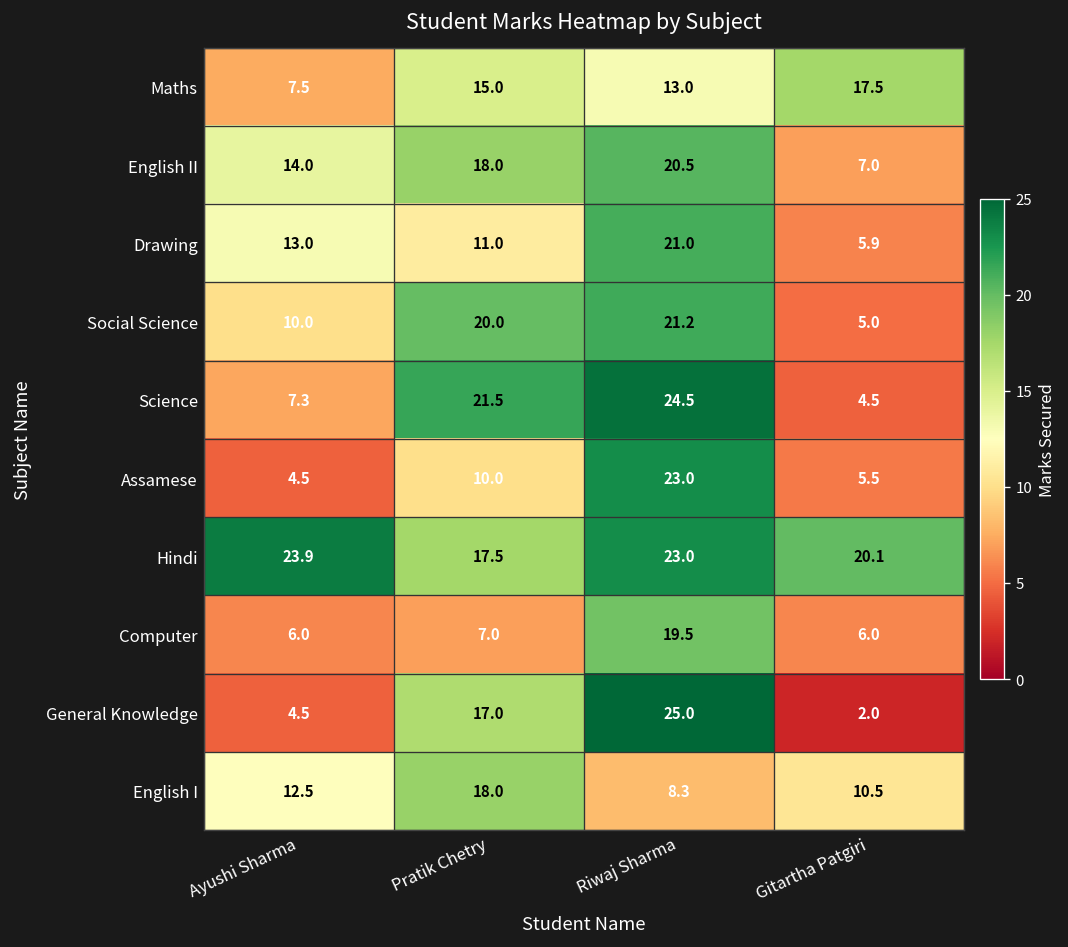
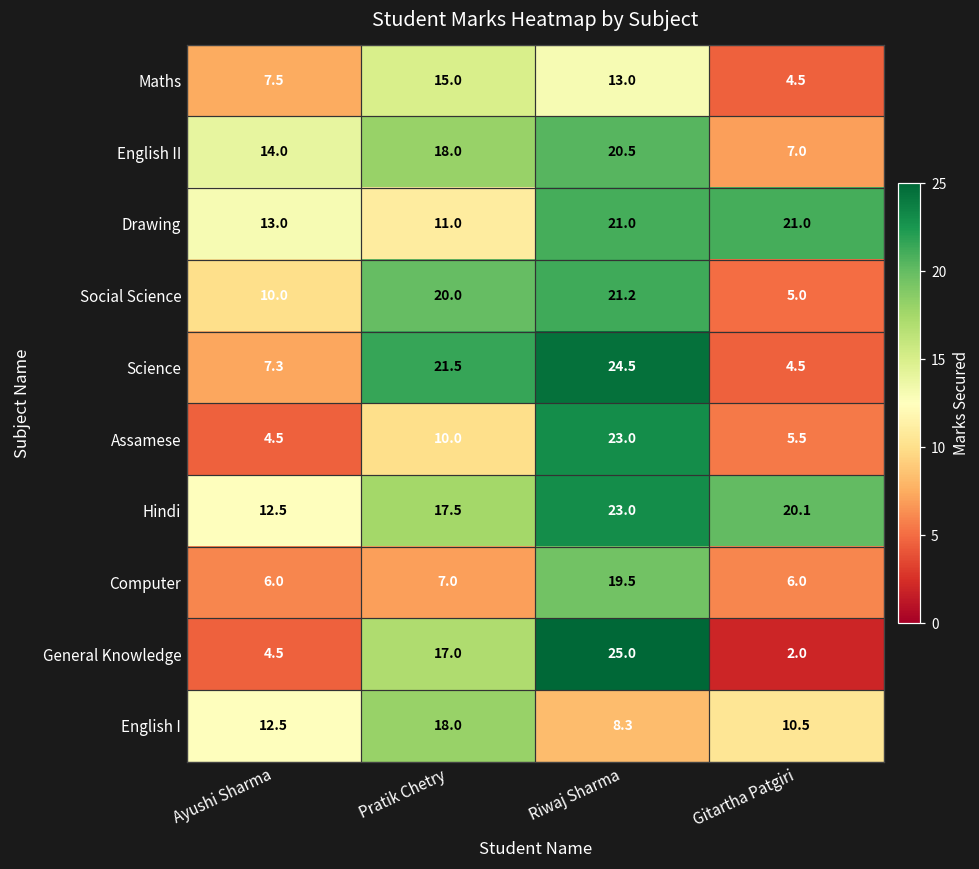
Maths, Gitartha Patgiri: 17.5 -> 4.5
Drawing, Gitartha Patgiri: 5.9 -> 21.0
Hindi, Ayushi Sharma: 23.9 -> 12.5
